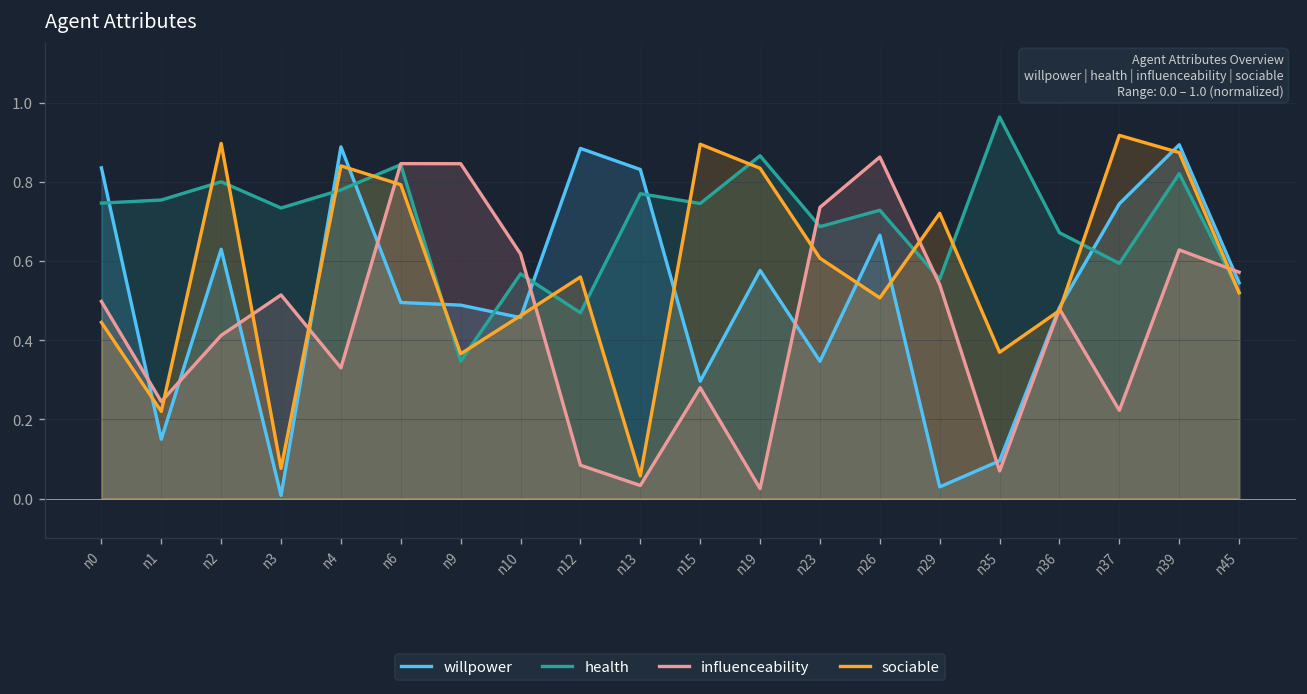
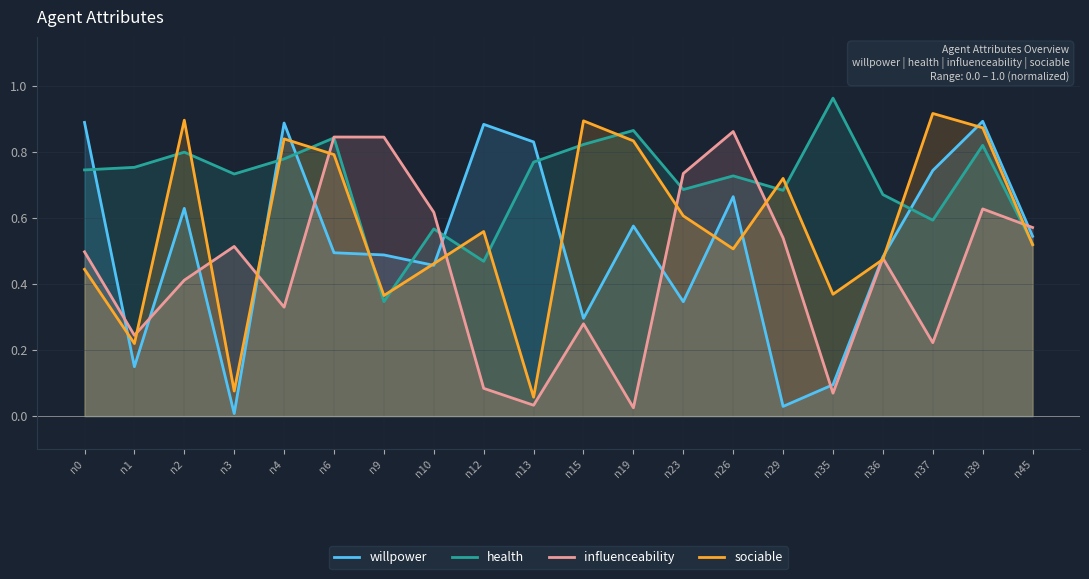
willpower, n0: 0.84 -> 0.89
health, n15: 0.75 -> 0.82
health, n29: 0.55 -> 0.68
